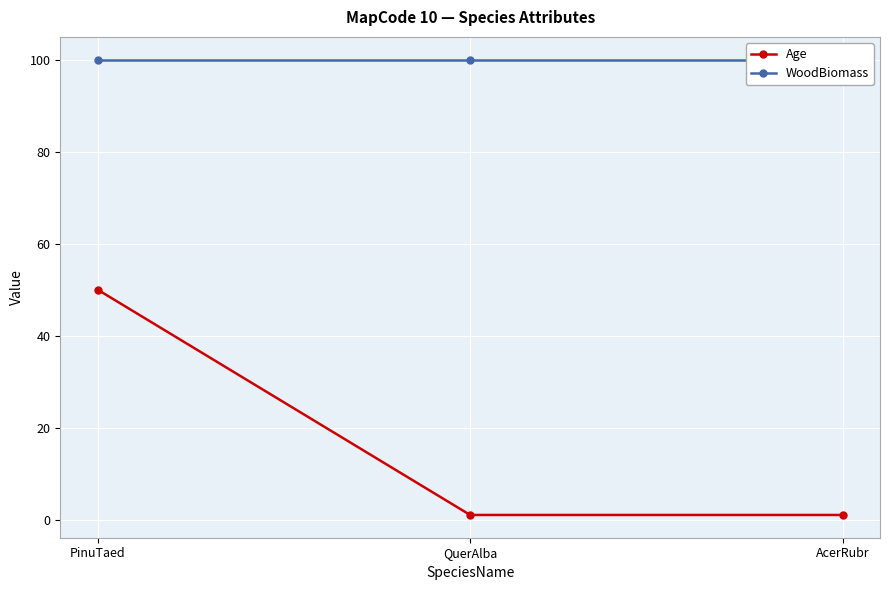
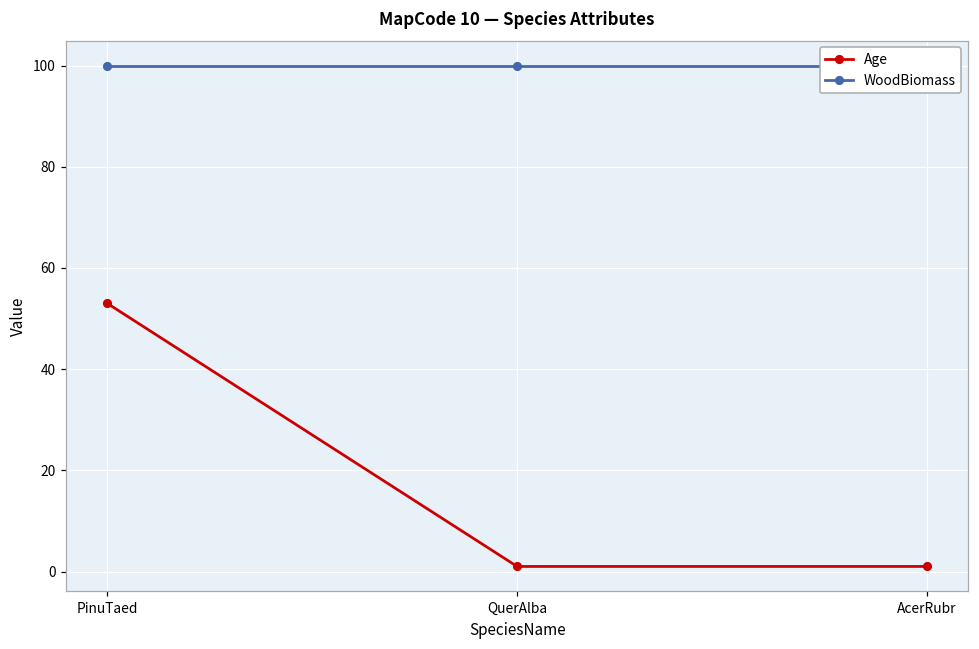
Age, PinuTaed: 50 -> 53
